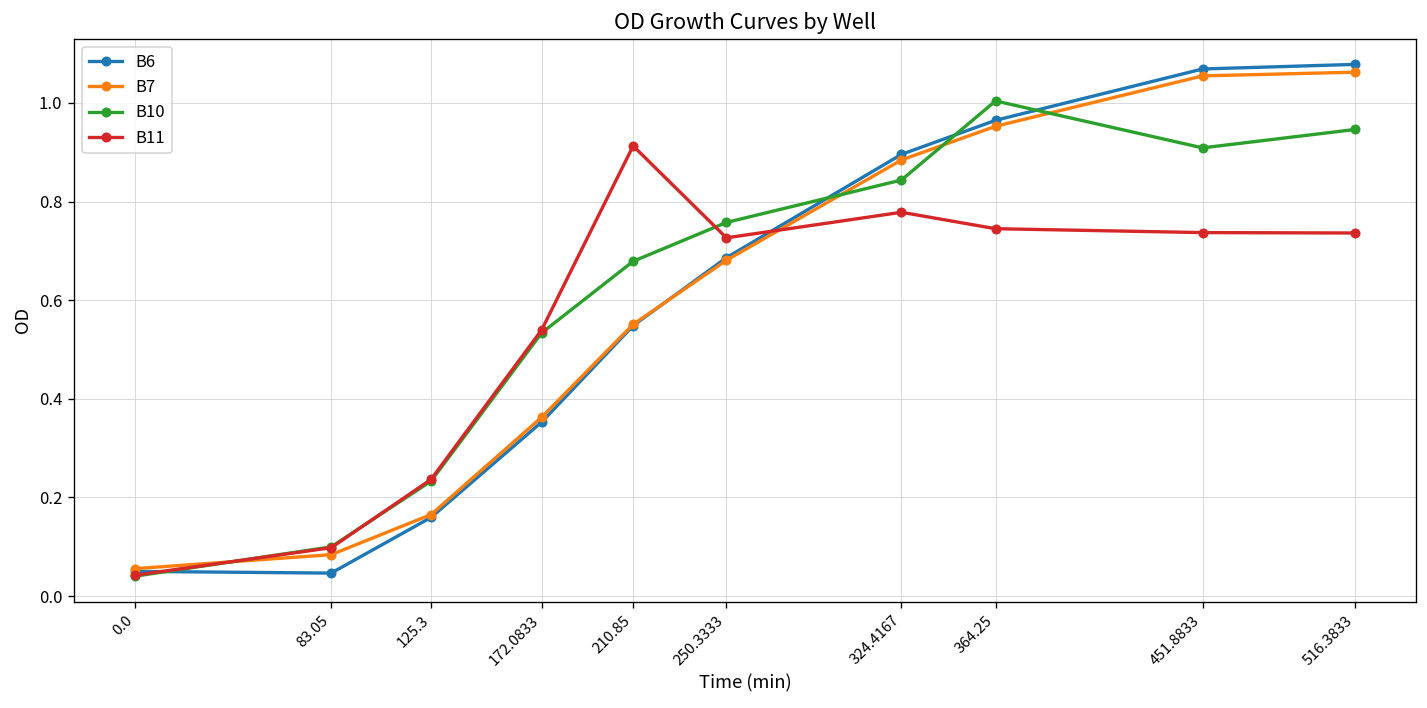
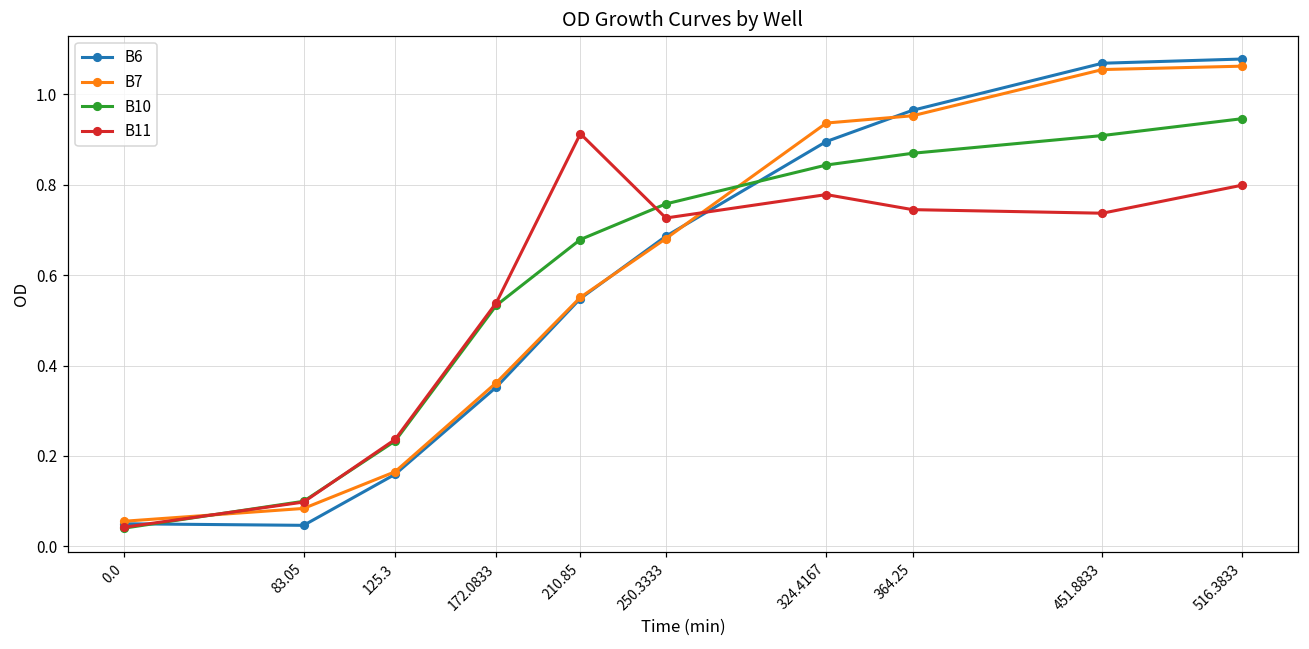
B7, 324.4167: 0.88 -> 0.94
B10, 364.25: 1.00 -> 0.87
B11, 516.3833: 0.74 -> 0.80
